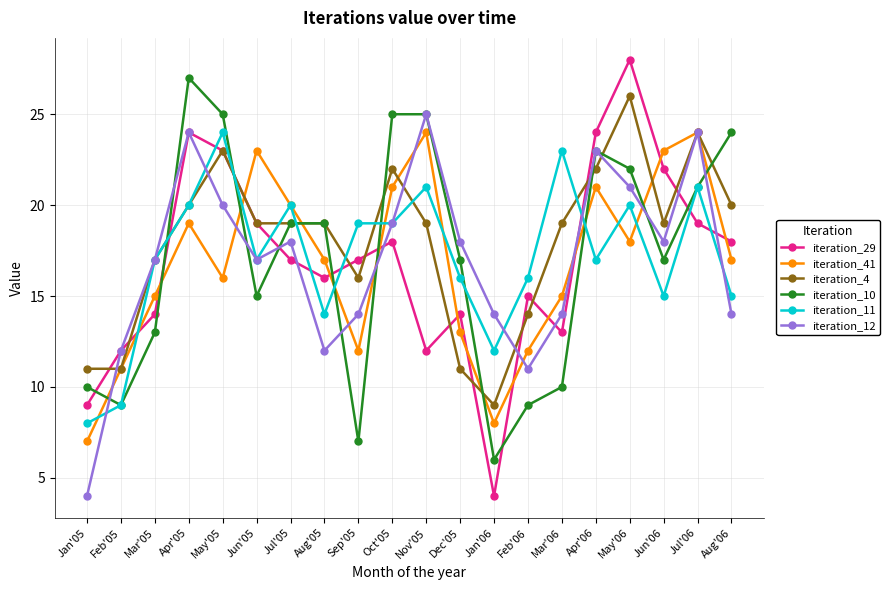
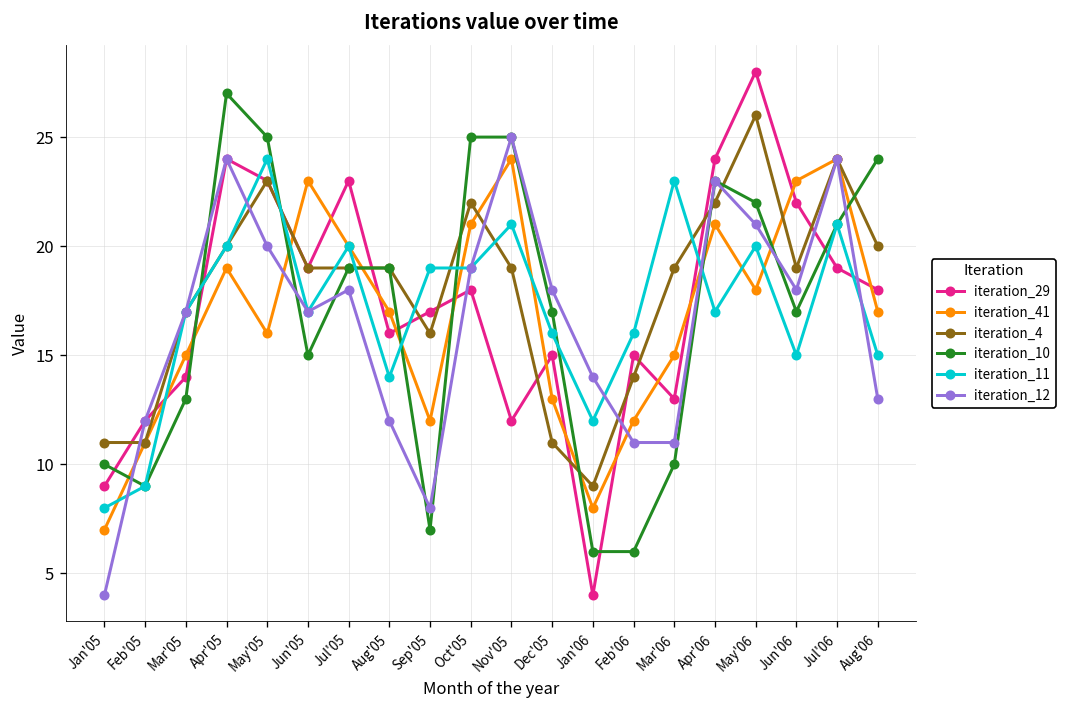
iteration_29, Jul'05: 17 -> 23
iteration_12, Sep'05: 14 -> 8
iteration_29, Dec'05: 14 -> 15
iteration_10, Feb'06: 9 -> 6
iteration_12, Mar'06: 14 -> 11
iteration_12, Aug'06: 14 -> 13
